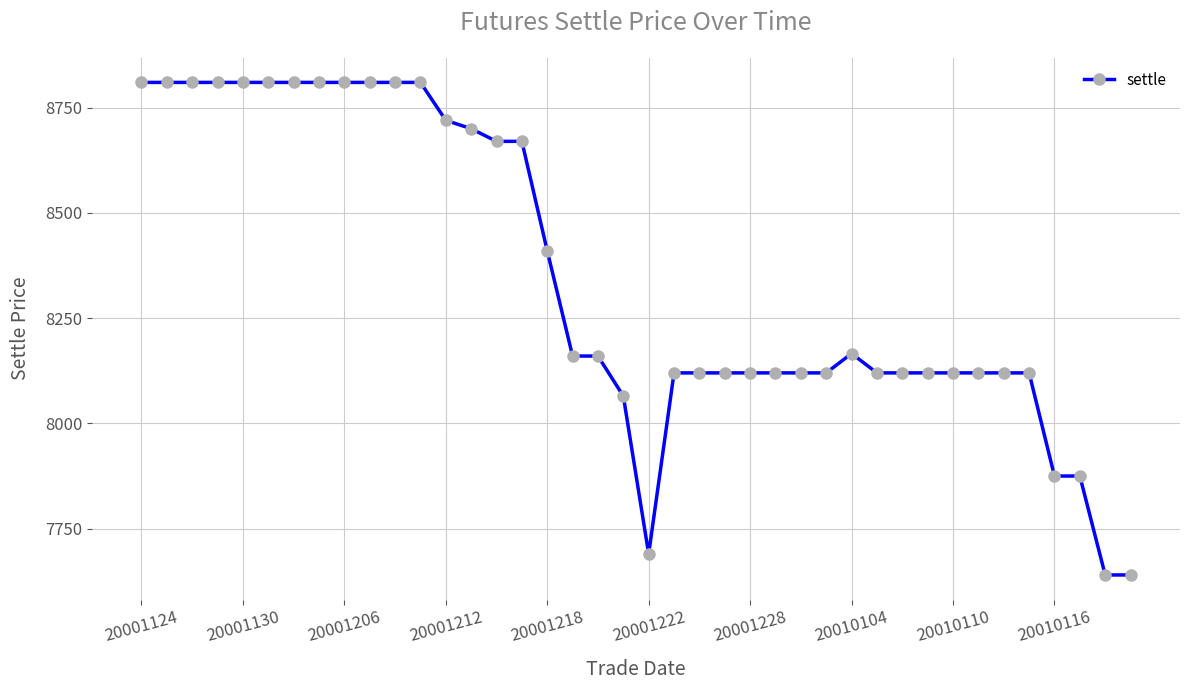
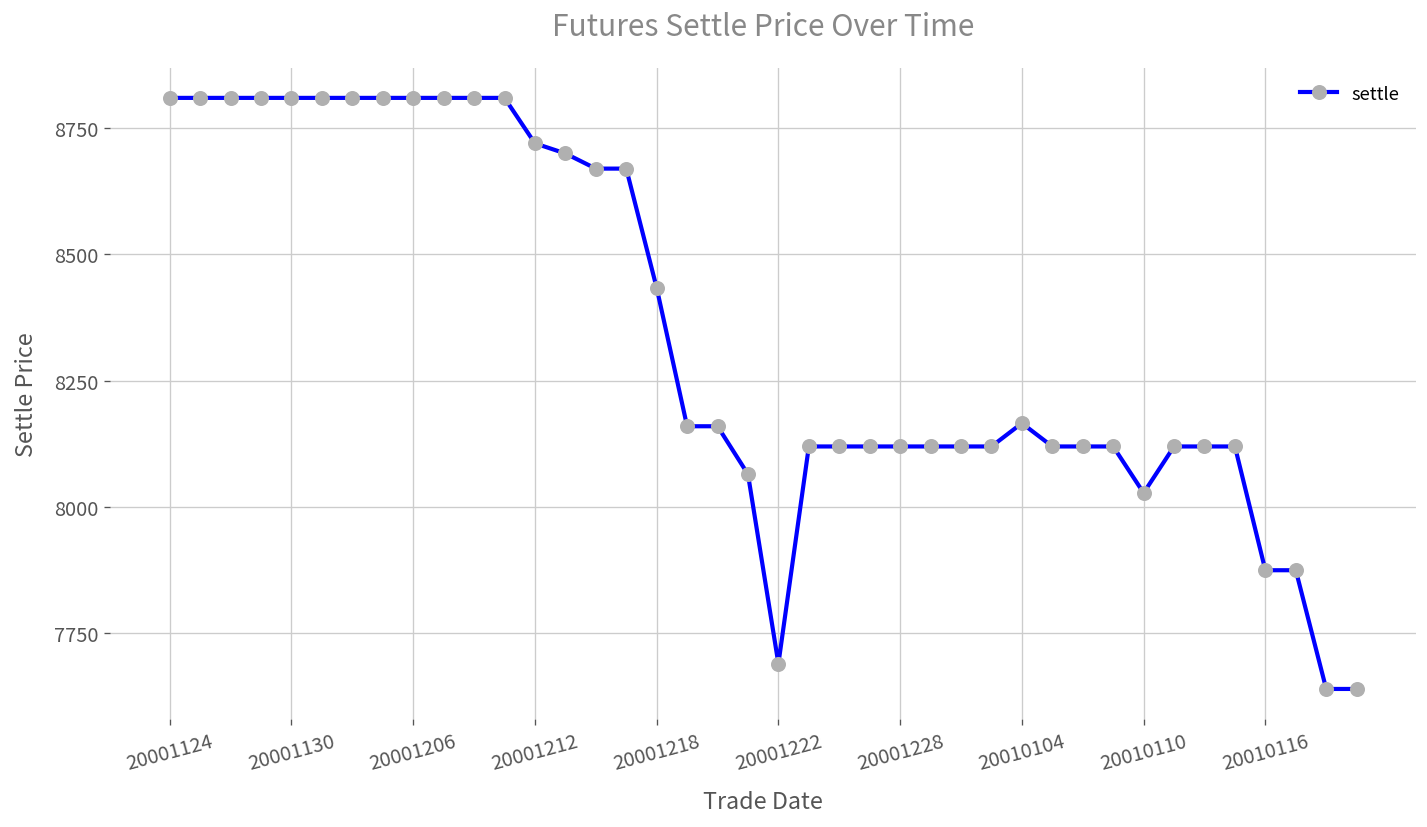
20001218: 8410 -> 8430
20010110: 8120 -> 8030
